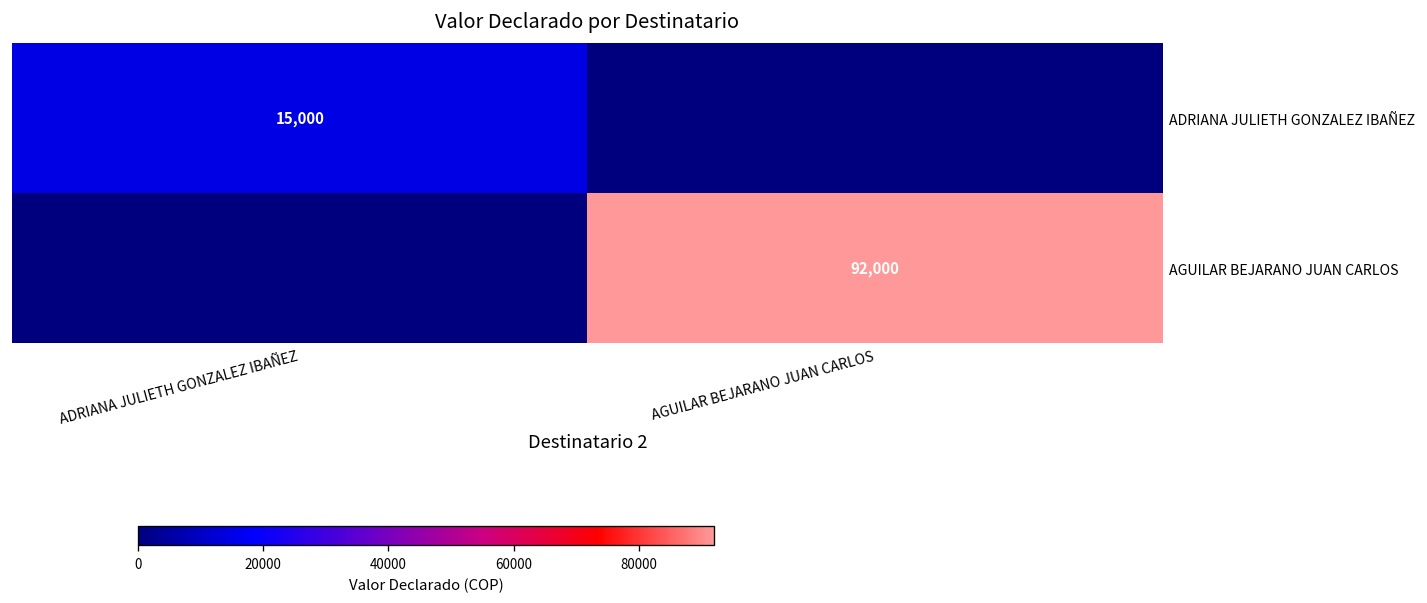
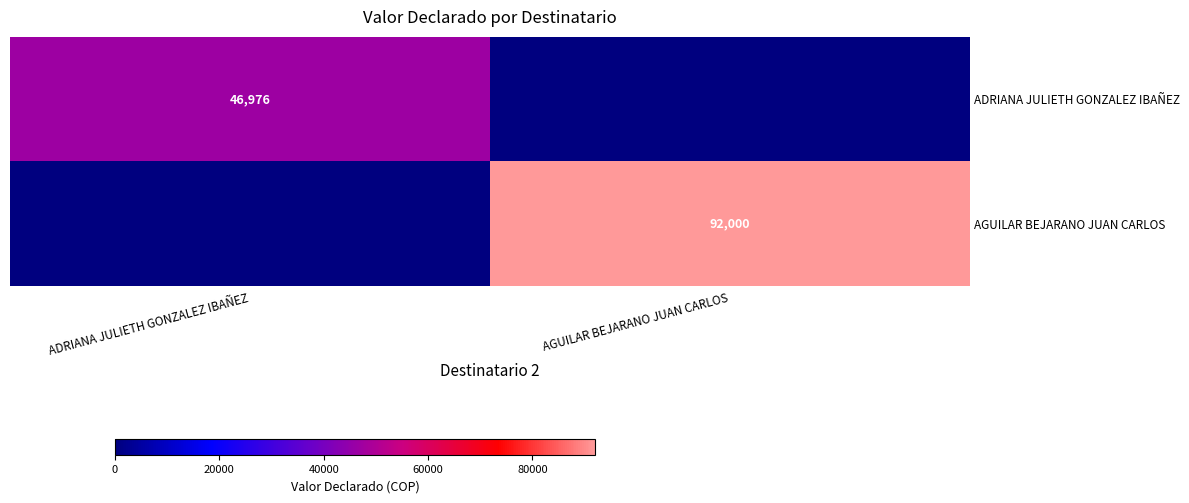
ADRIANA JULIETH GONZALEZ IBAÑEZ, ADRIANA JULIETH GONZALEZ IBAÑEZ: 15,000 -> 46,976
